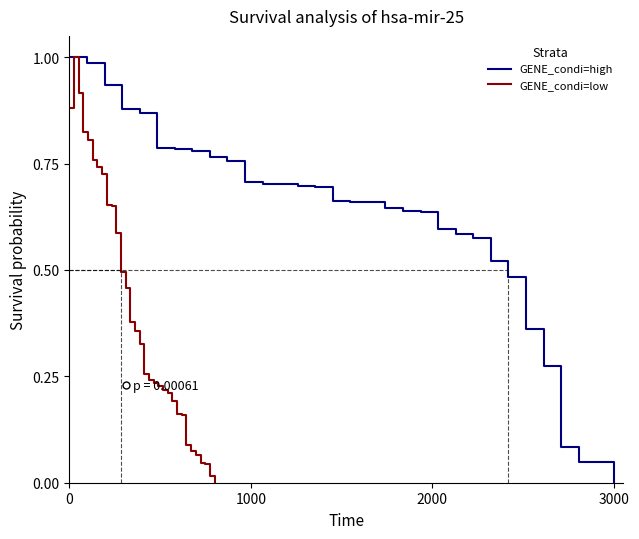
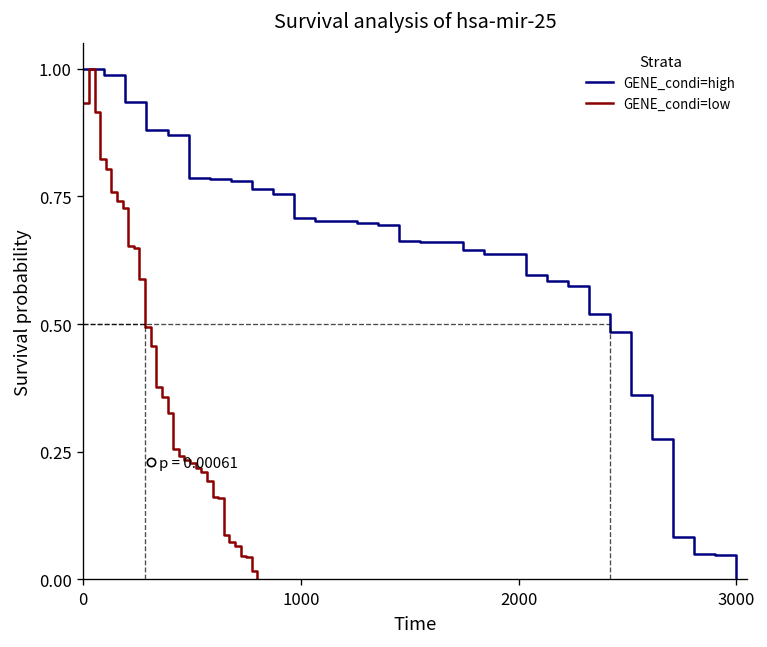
GENE_condi=low, 0: 0.88 -> 0.93
